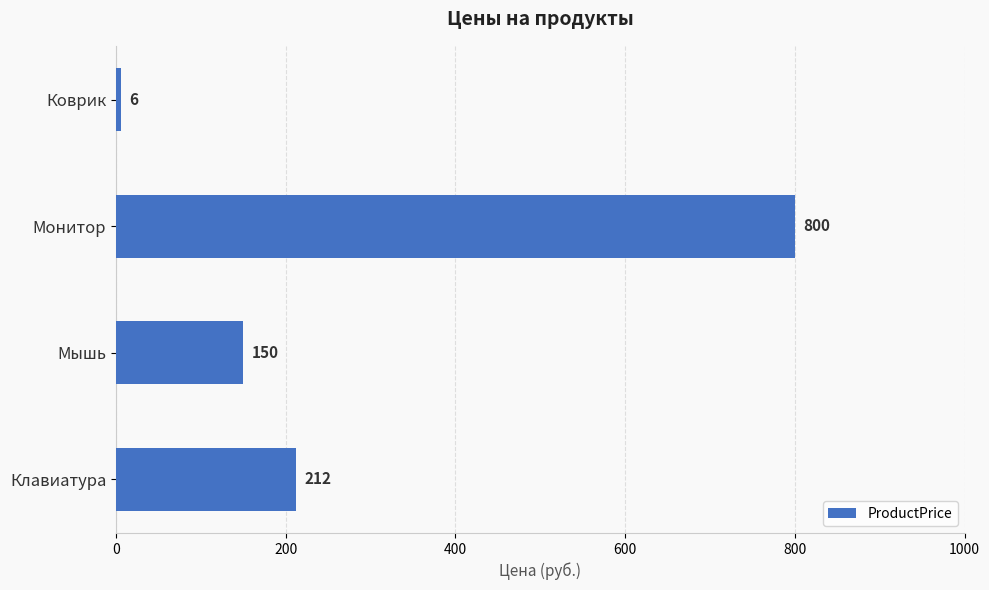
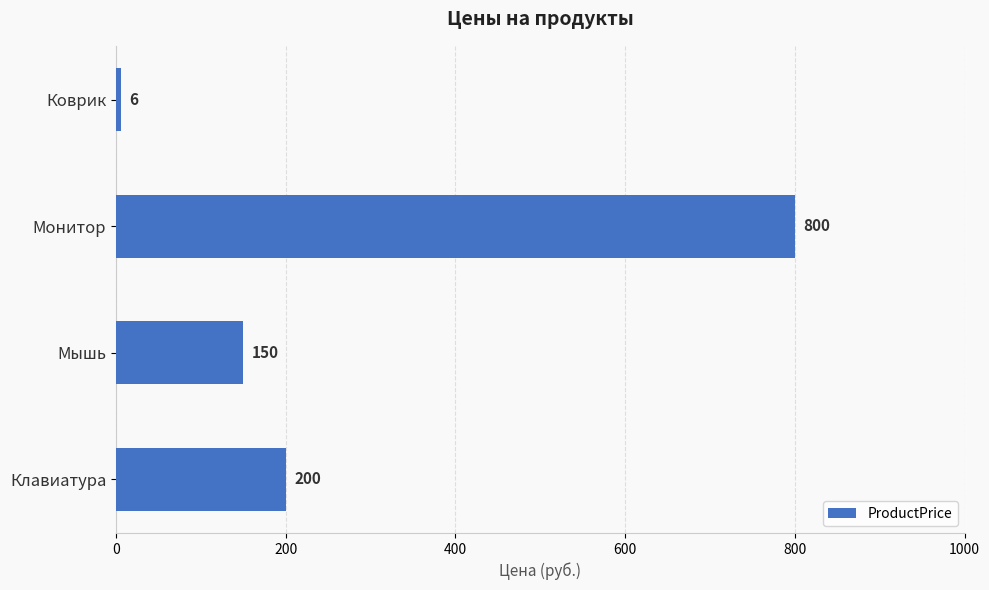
Клавиатура: 212 -> 200
